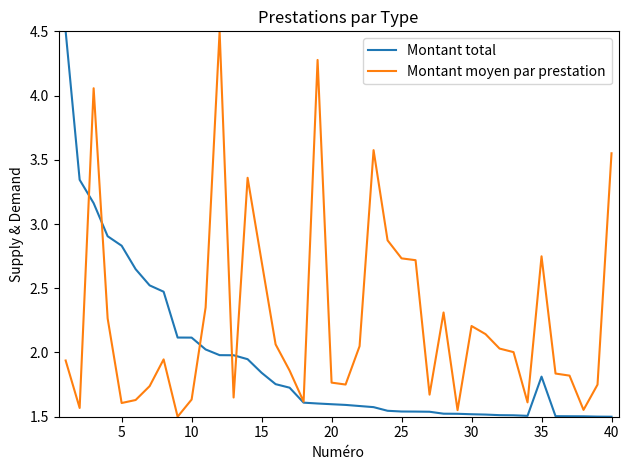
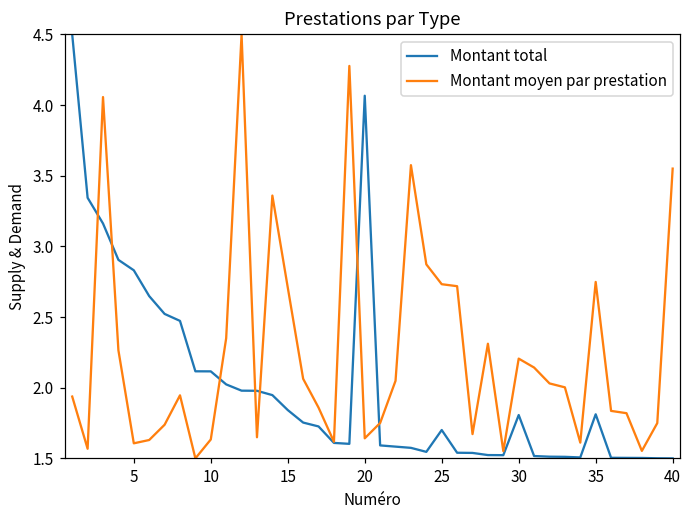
Montant total, 20: 1.60 -> 4.07
Montant moyen par prestation, 20: 1.77 -> 1.64
Montant total, 25: 1.54 -> 1.70
Montant total, 30: 1.52 -> 1.81
